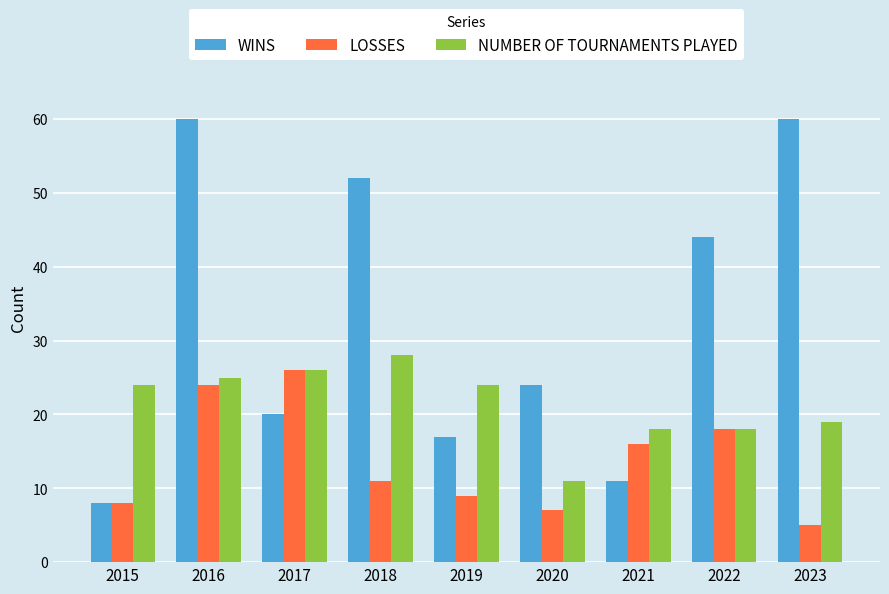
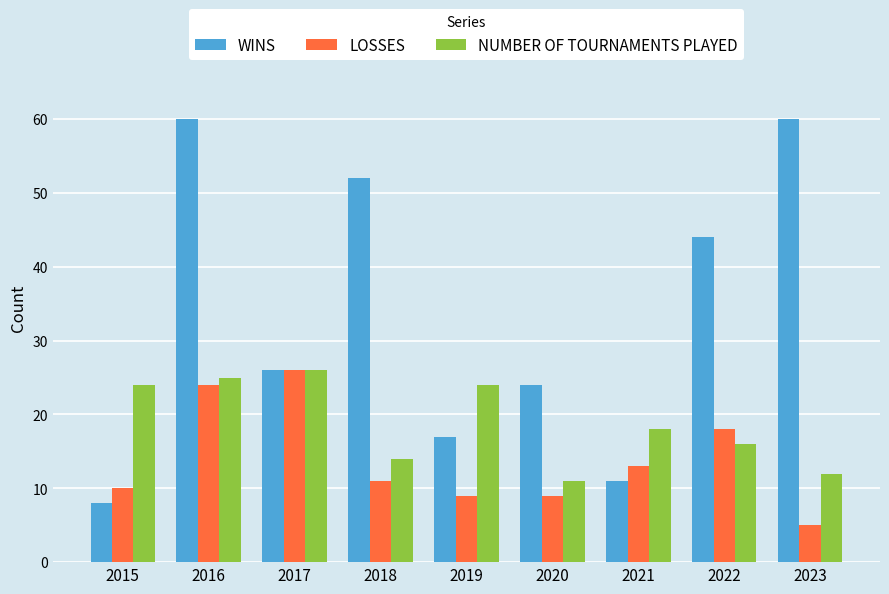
LOSSES, 2015: 8 -> 10
WINS, 2017: 20 -> 26
NUMBER OF TOURNAMENTS PLAYED, 2018: 28 -> 14
LOSSES, 2020: 7 -> 9
LOSSES, 2021: 16 -> 13
NUMBER OF TOURNAMENTS PLAYED, 2022: 18 -> 16
NUMBER OF TOURNAMENTS PLAYED, 2023: 19 -> 12
